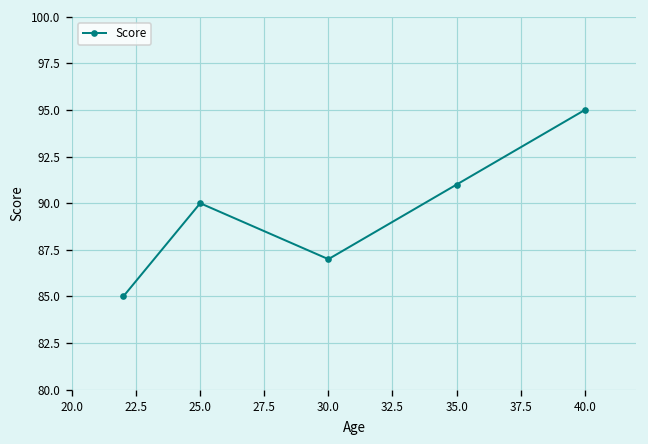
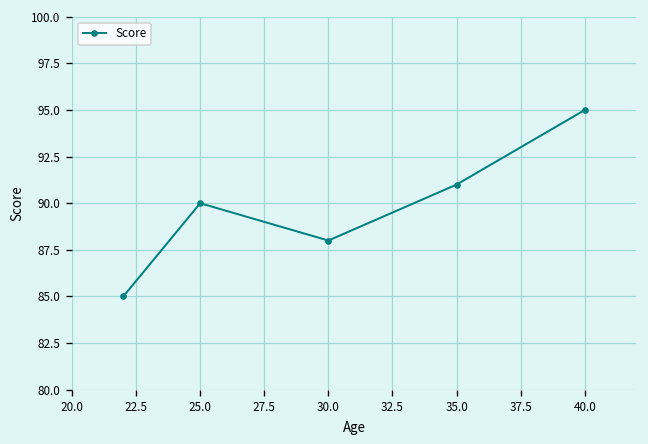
30.0: 87 -> 88
